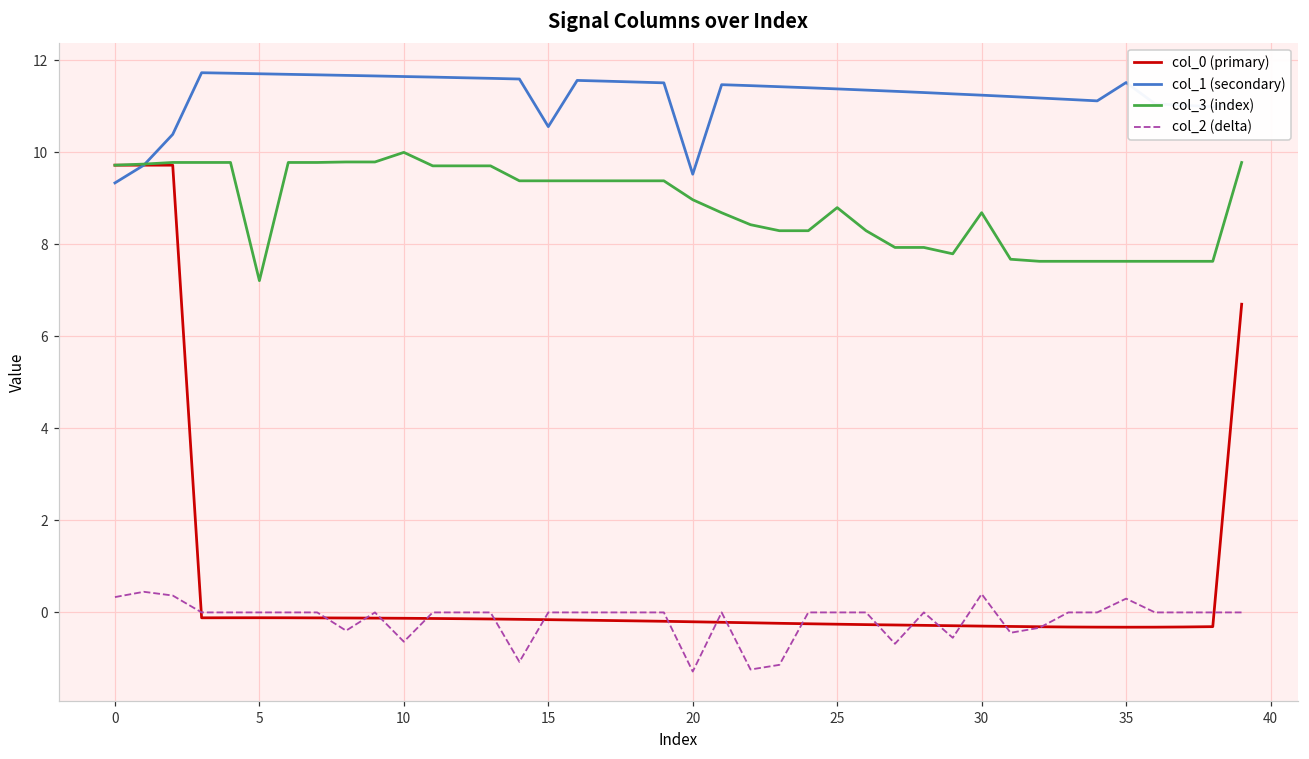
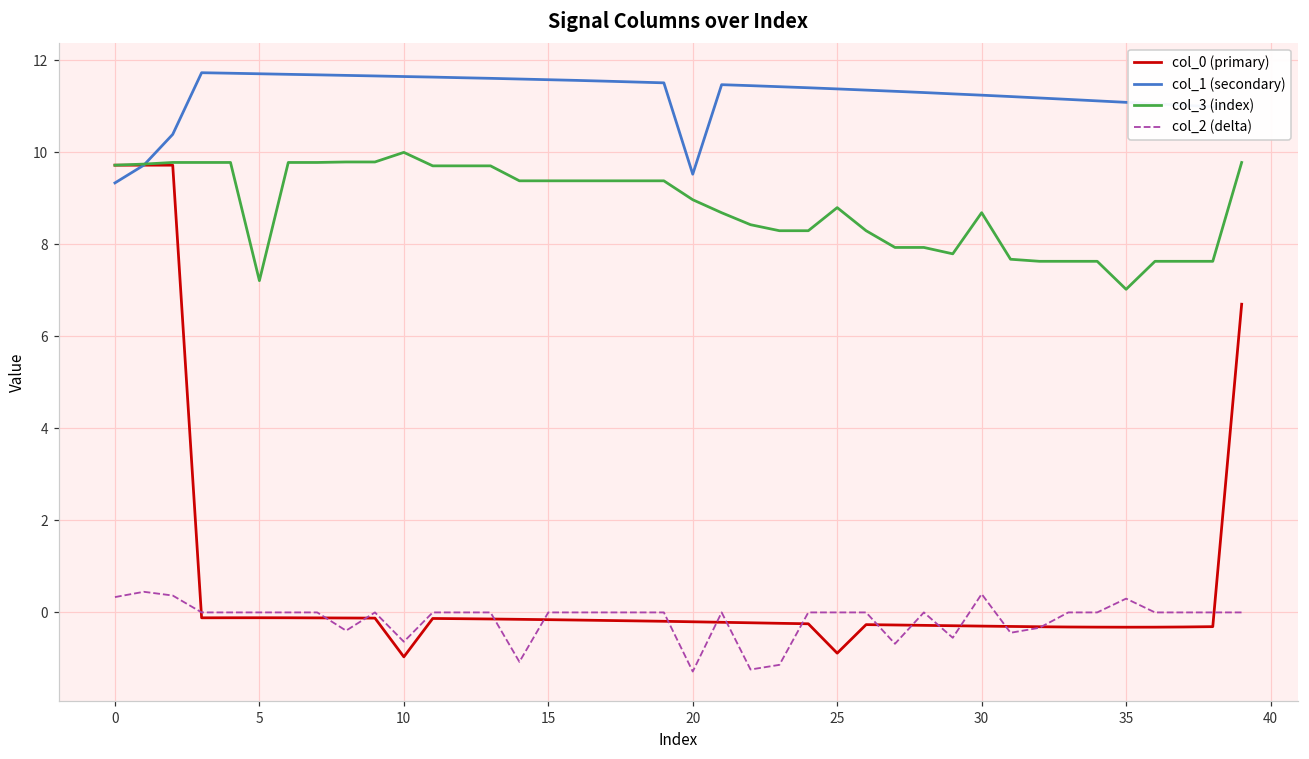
col_0 (primary), 10: -0.1 -> -1.0
col_1 (secondary), 15: 10.6 -> 11.6
col_0 (primary), 25: -0.3 -> -0.9
col_1 (secondary), 35: 11.5 -> 11.1
col_3 (index), 35: 7.6 -> 7.0
